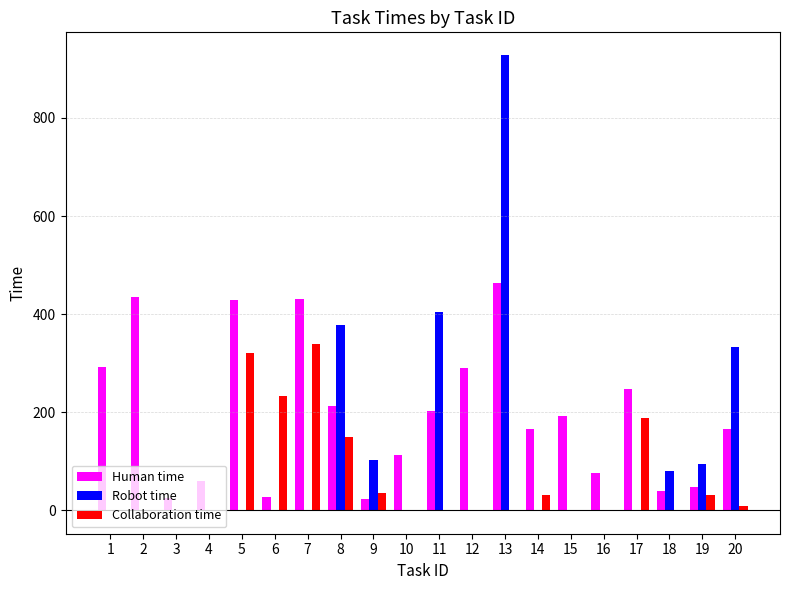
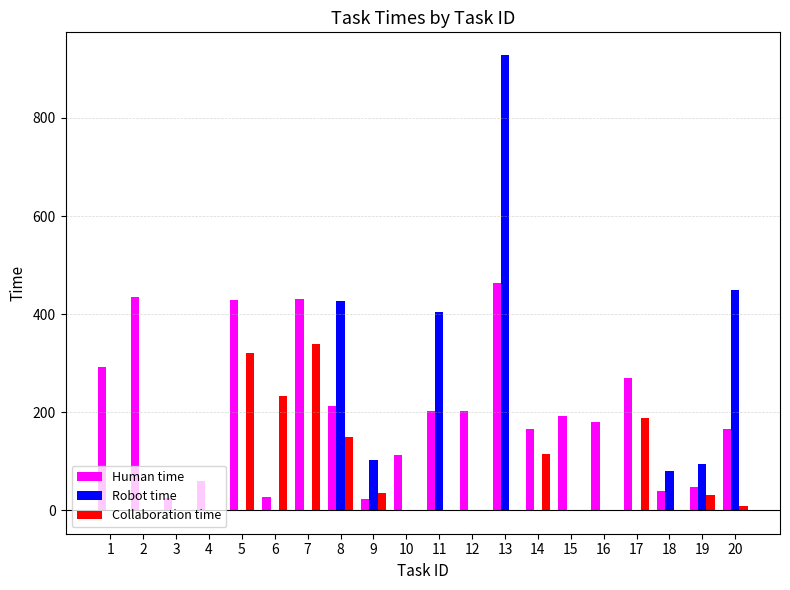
Robot time, 8: 380 -> 430
Human time, 12: 290 -> 200
Collaboration time, 14: 30 -> 120
Human time, 16: 80 -> 180
Human time, 17: 250 -> 270
Robot time, 20: 330 -> 450
